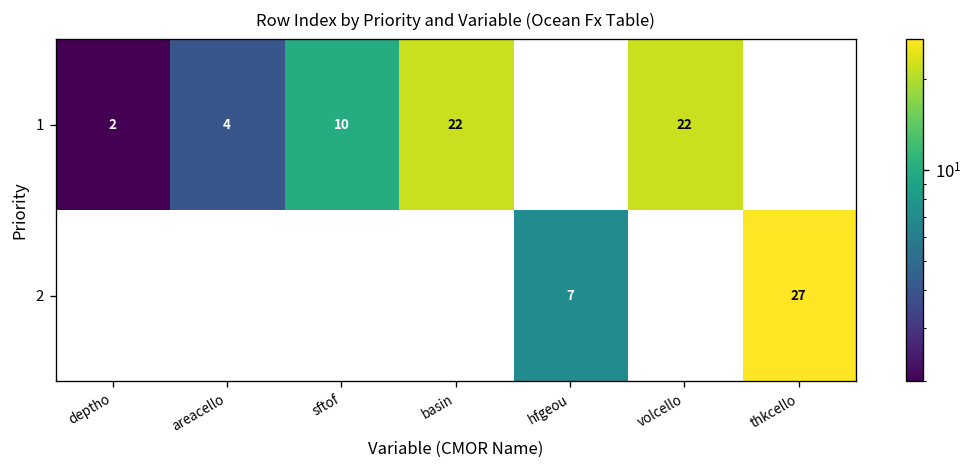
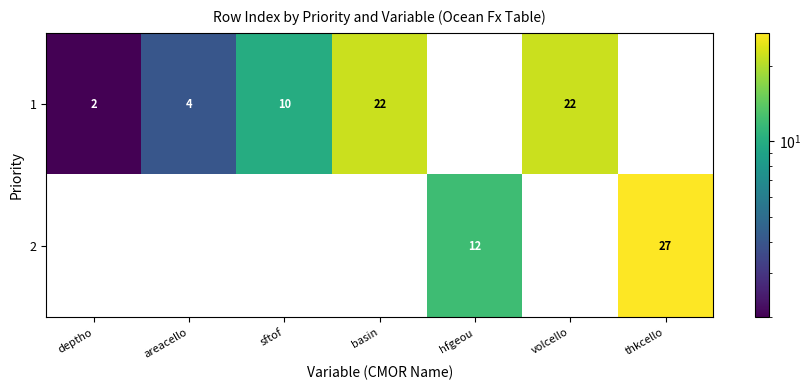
2, hfgeou: 7 -> 12
